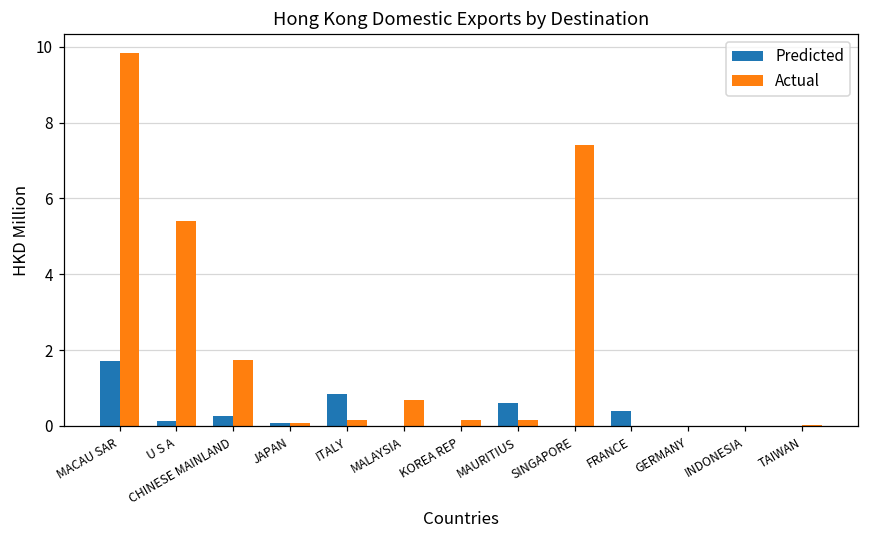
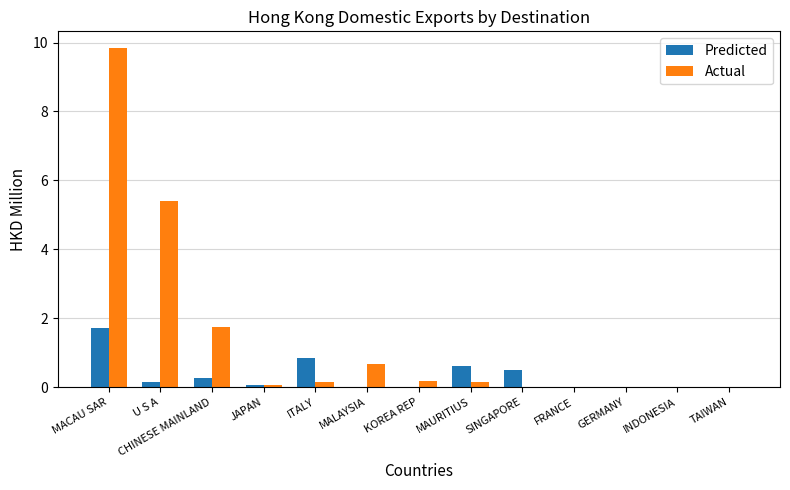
Predicted, SINGAPORE: 0.0 -> 0.5
Actual, SINGAPORE: 7.4 -> 0.0
Predicted, FRANCE: 0.4 -> 0.0
